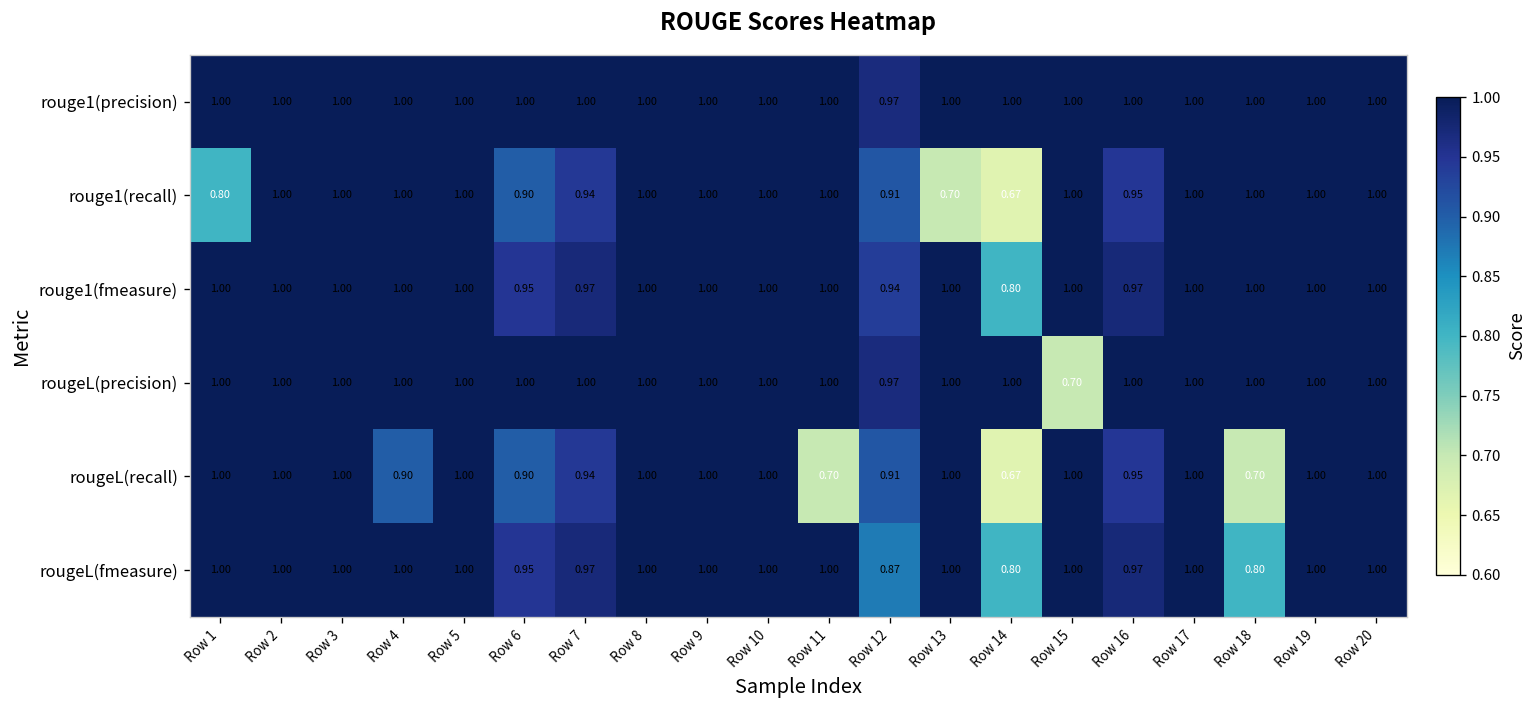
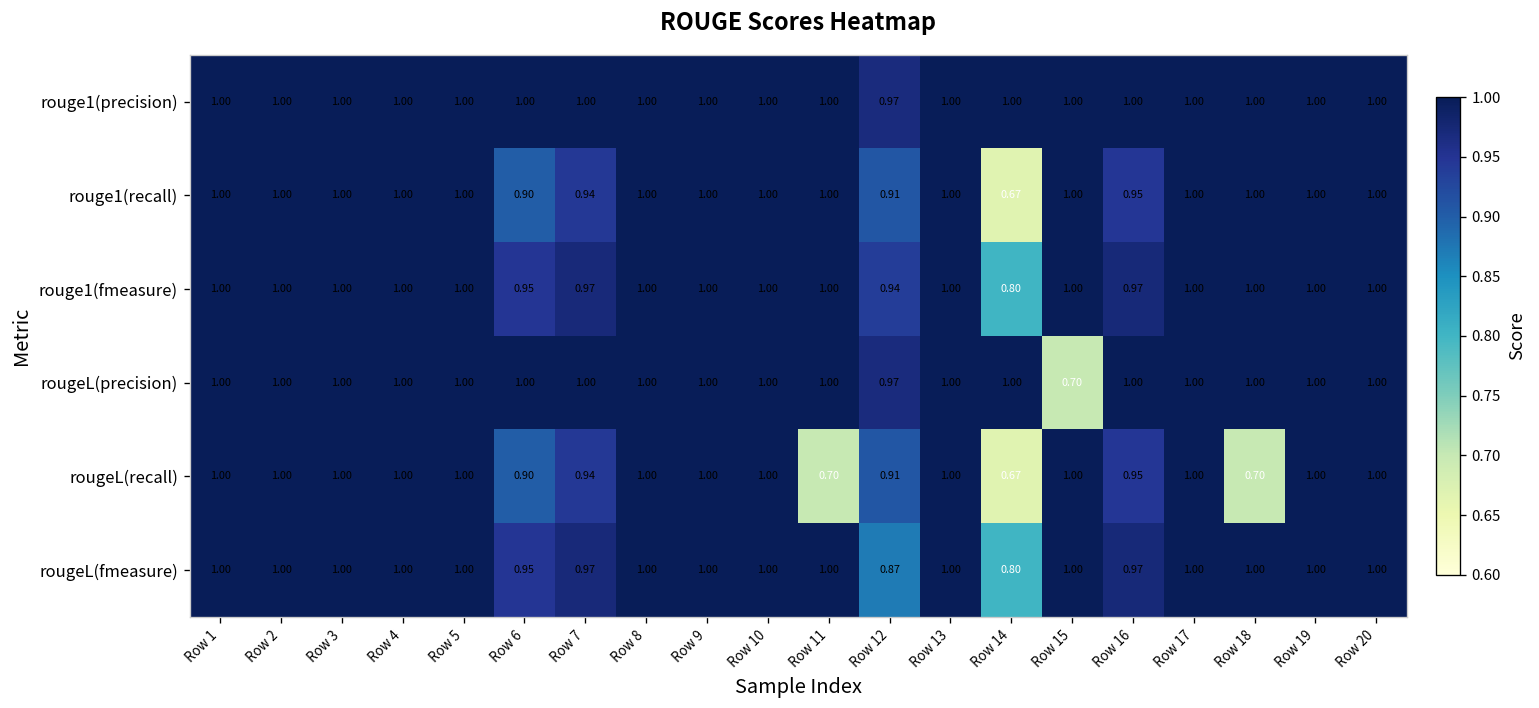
rouge1(recall), Row 1: 0.80 -> 1.00
rouge1(recall), Row 13: 0.70 -> 1.00
rougeL(recall), Row 4: 0.90 -> 1.00
rougeL(fmeasure), Row 18: 0.80 -> 1.00
